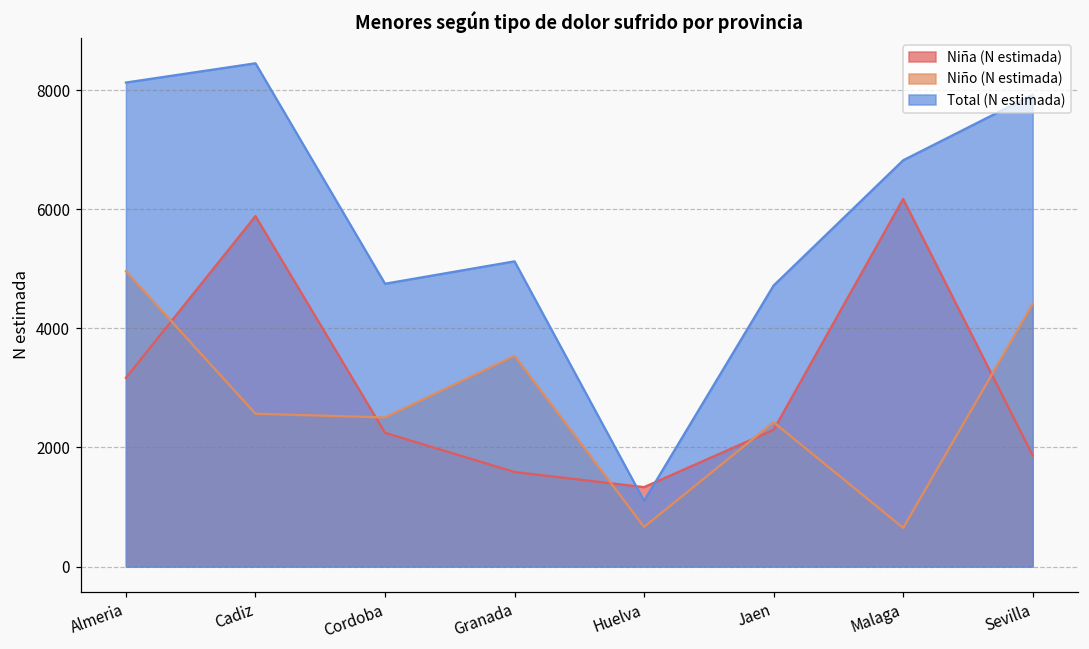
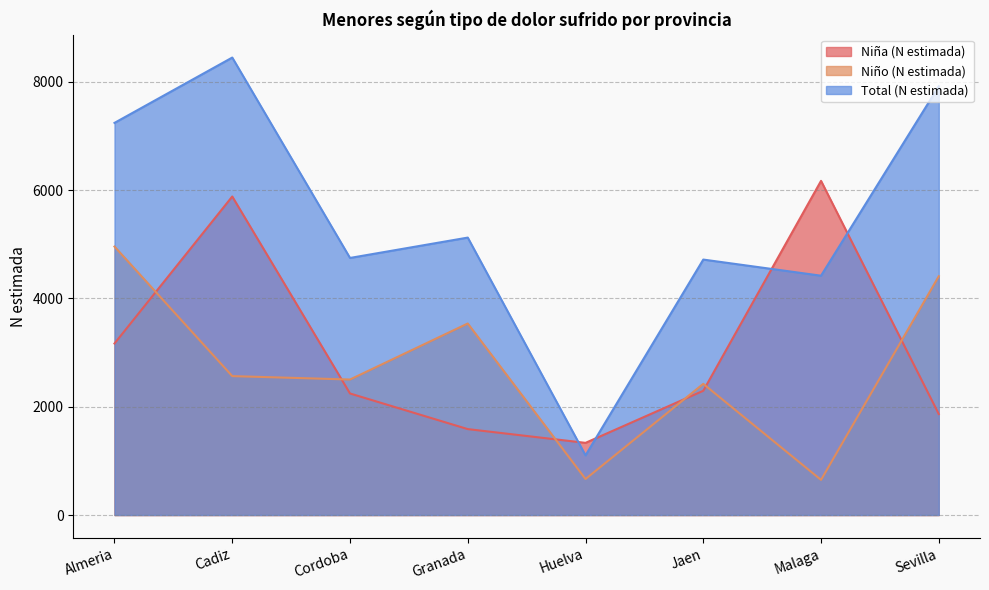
Total (N estimada), Almeria: 8100 -> 7200
Total (N estimada), Malaga: 6800 -> 4400
